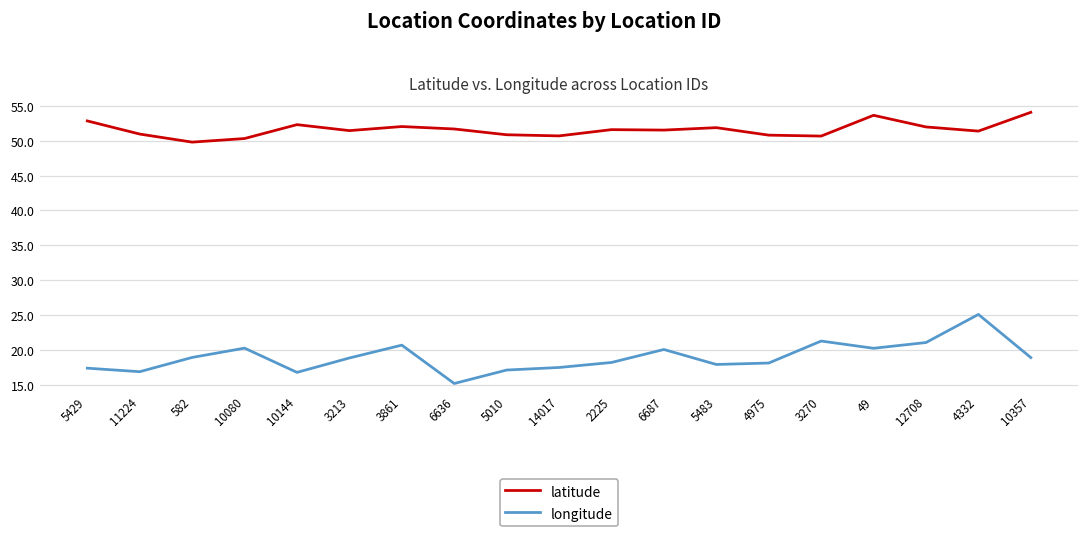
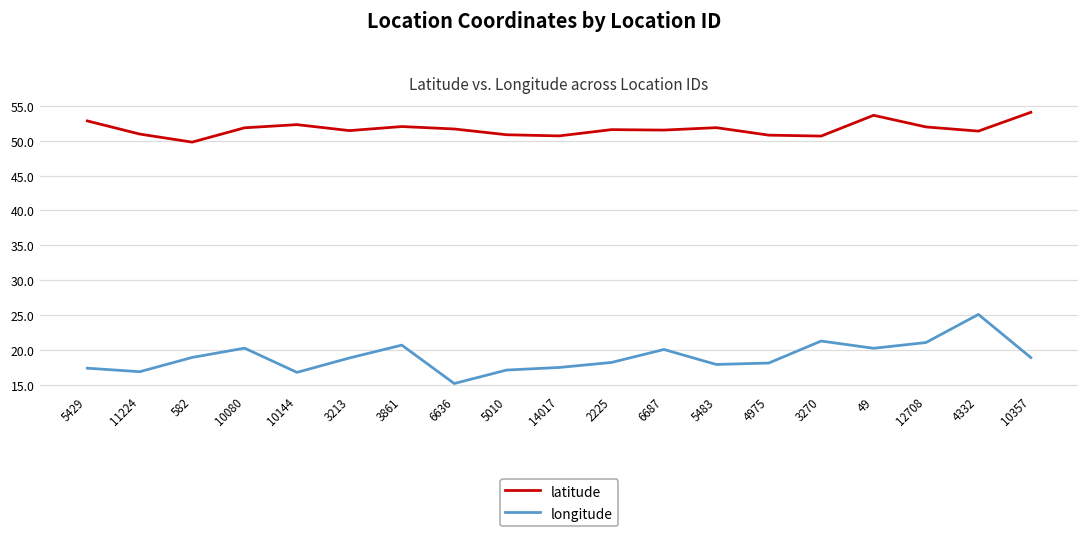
latitude, 10080: 50 -> 52
